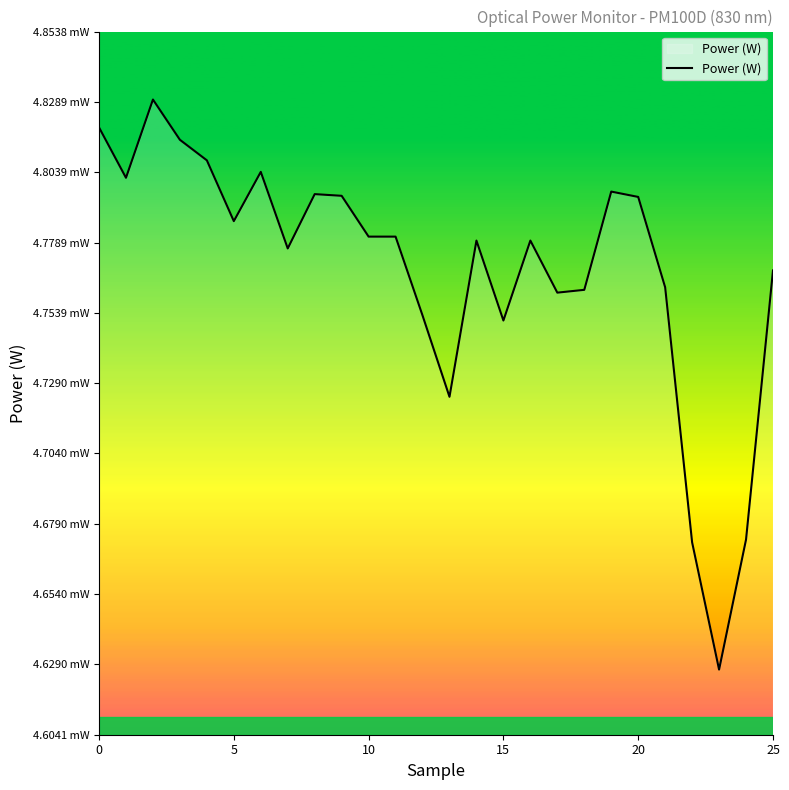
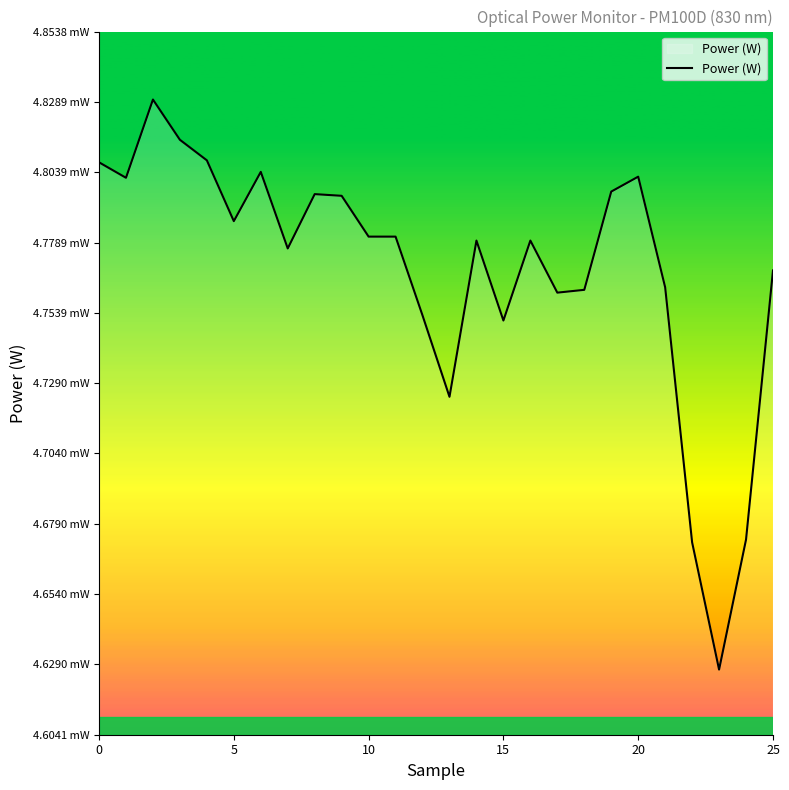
0: 4.820 mW -> 4.807 mW
20: 4.795 mW -> 4.802 mW
